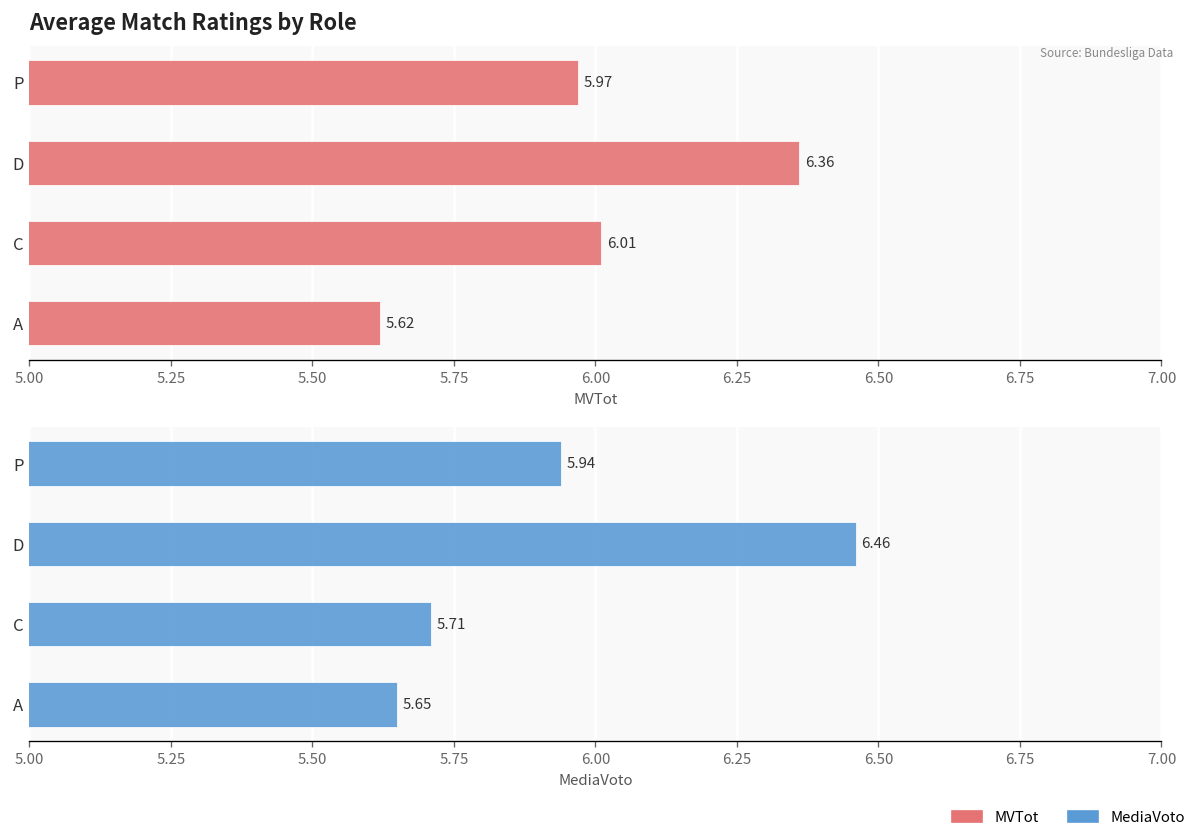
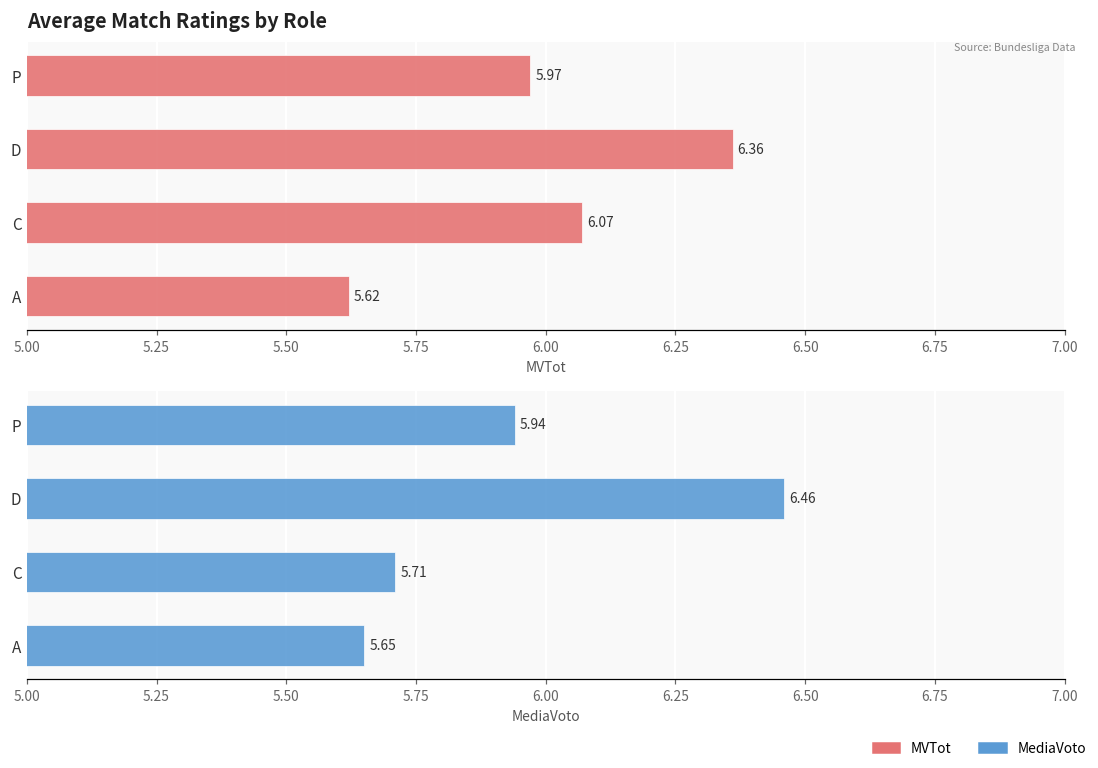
Average Match Ratings by Role, C: 6.01 -> 6.07
